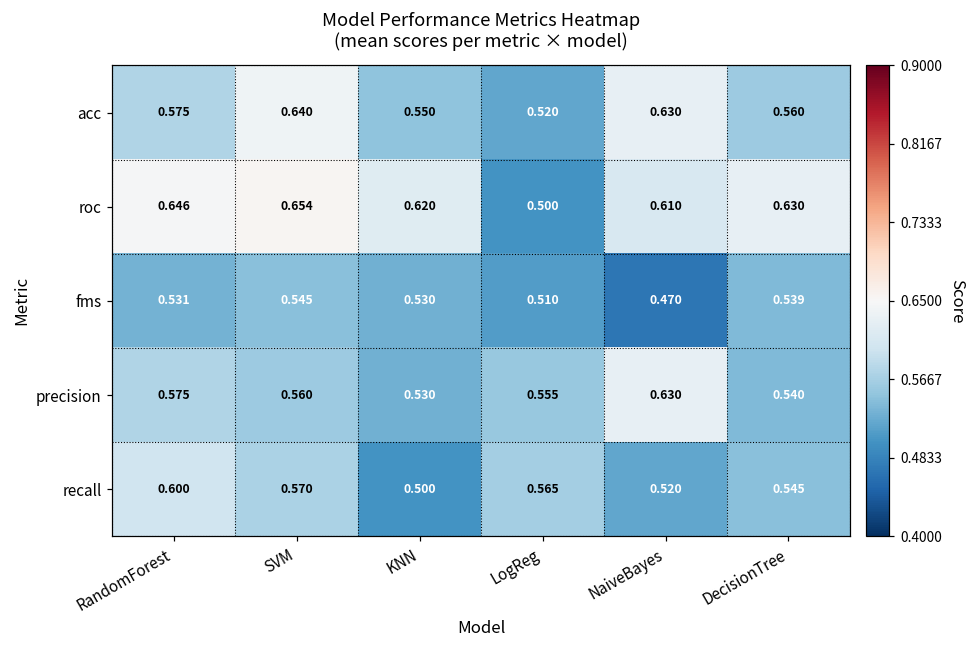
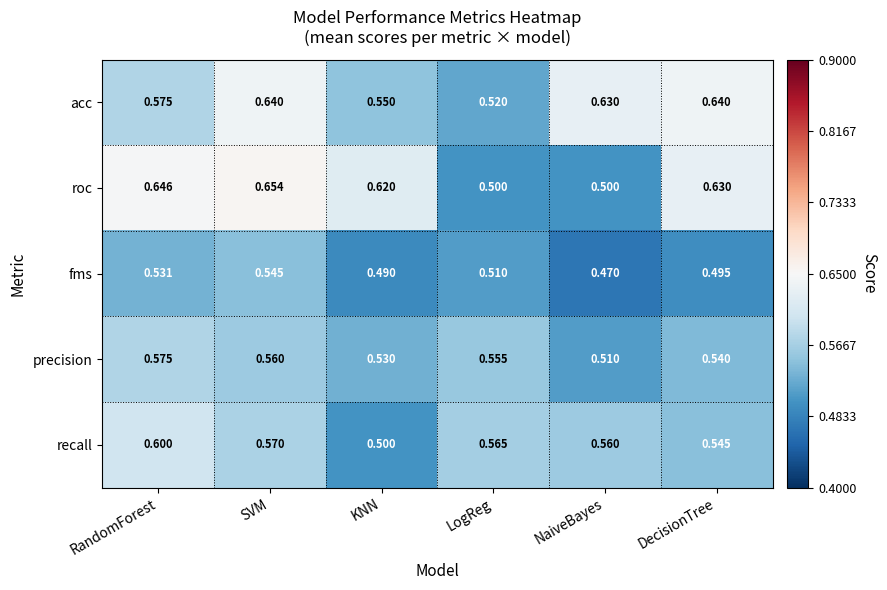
acc, DecisionTree: 0.560 -> 0.640
roc, NaiveBayes: 0.610 -> 0.500
fms, KNN: 0.530 -> 0.490
fms, DecisionTree: 0.539 -> 0.495
precision, NaiveBayes: 0.630 -> 0.510
recall, NaiveBayes: 0.520 -> 0.560
